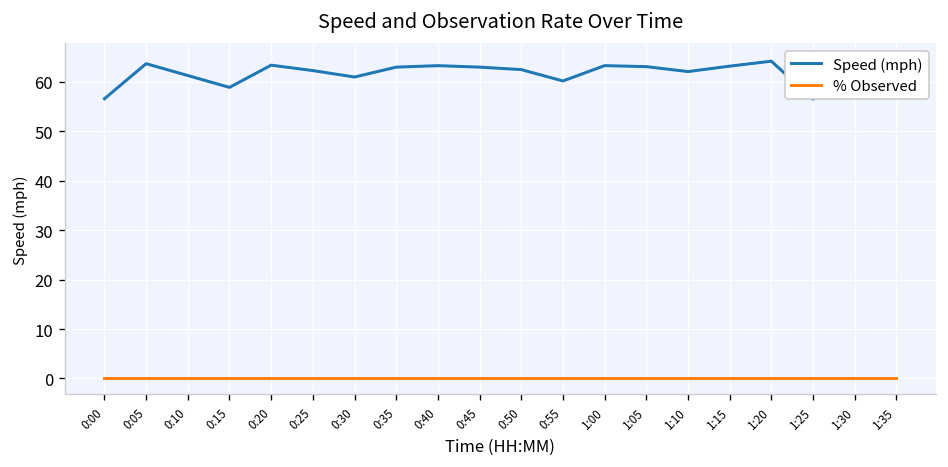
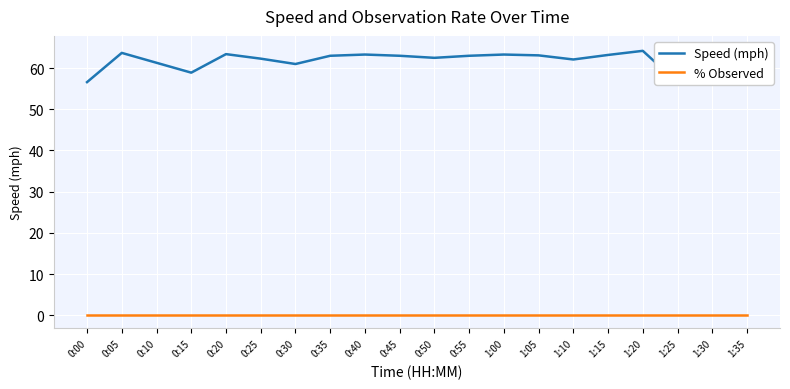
Speed (mph), 0:55: 60 -> 63
